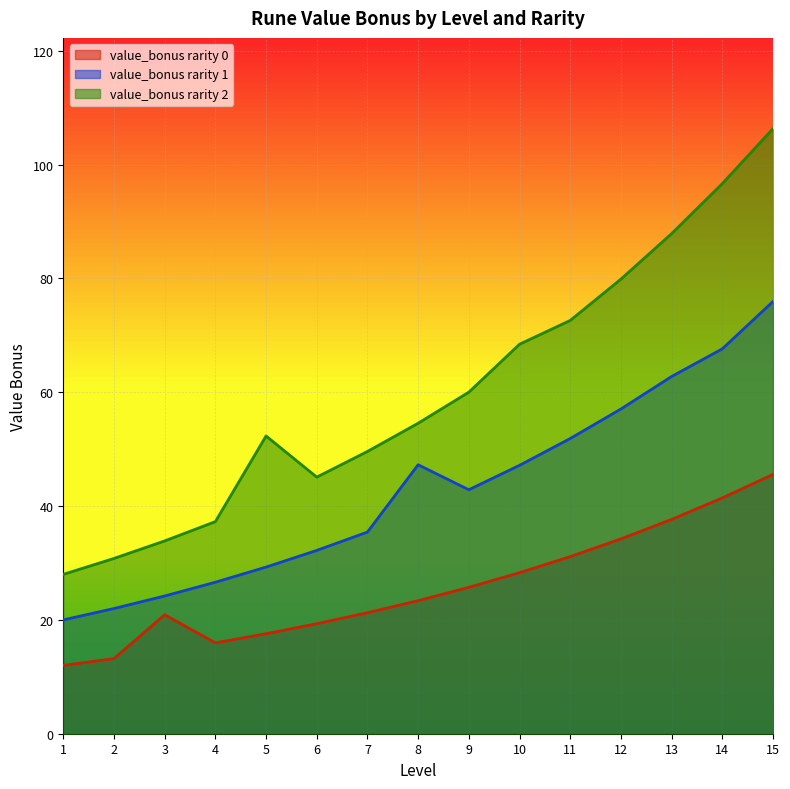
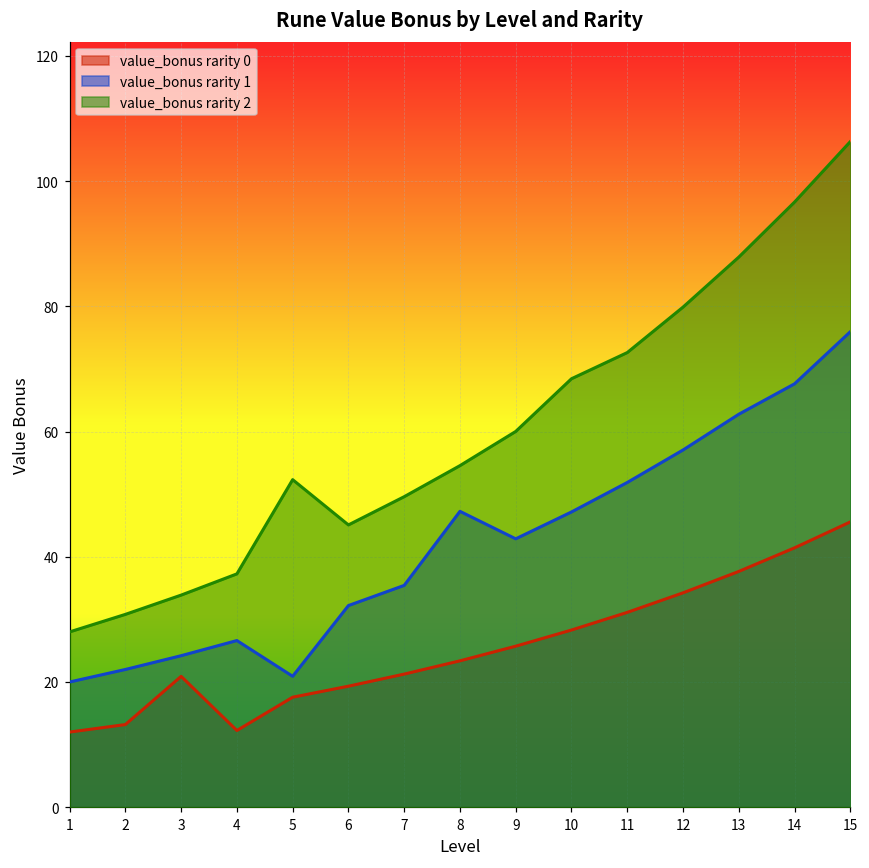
value_bonus rarity 0, 4: 16 -> 12
value_bonus rarity 1, 5: 29 -> 21
